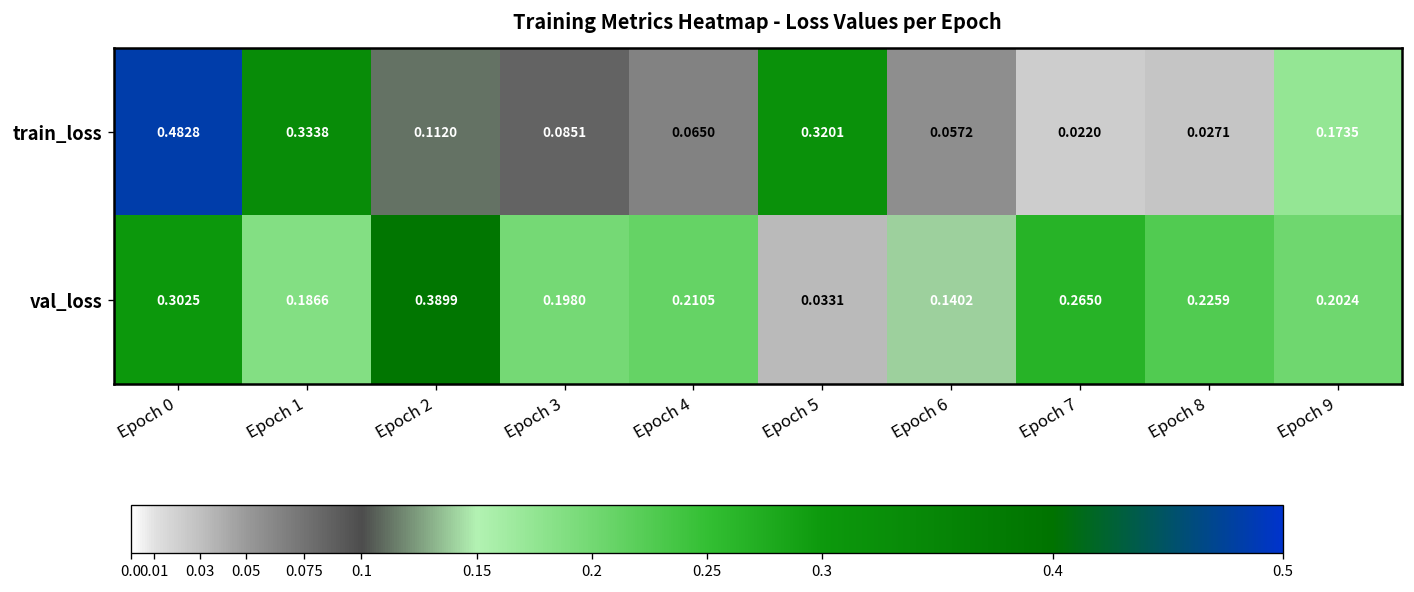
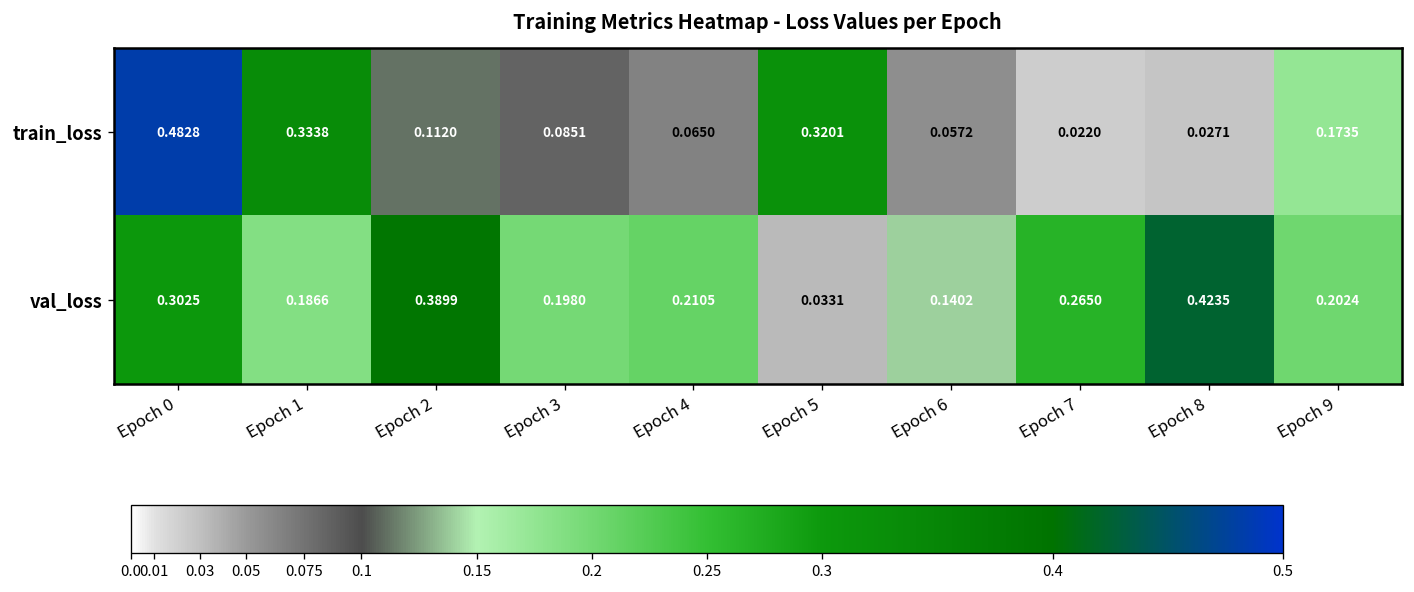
val_loss, Epoch 8: 0.2259 -> 0.4235
